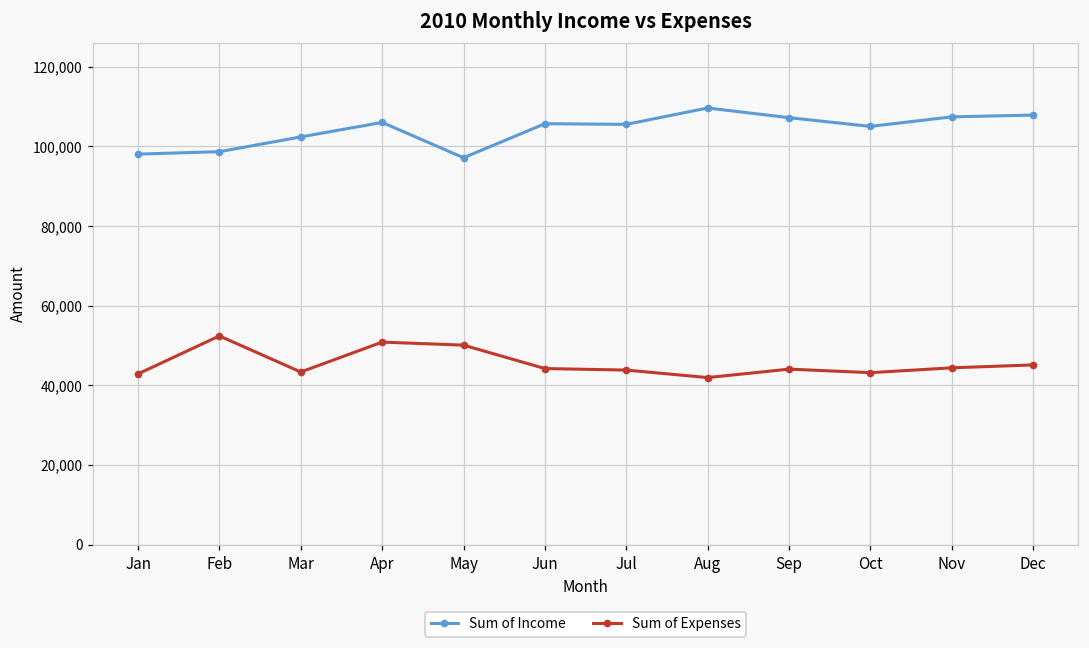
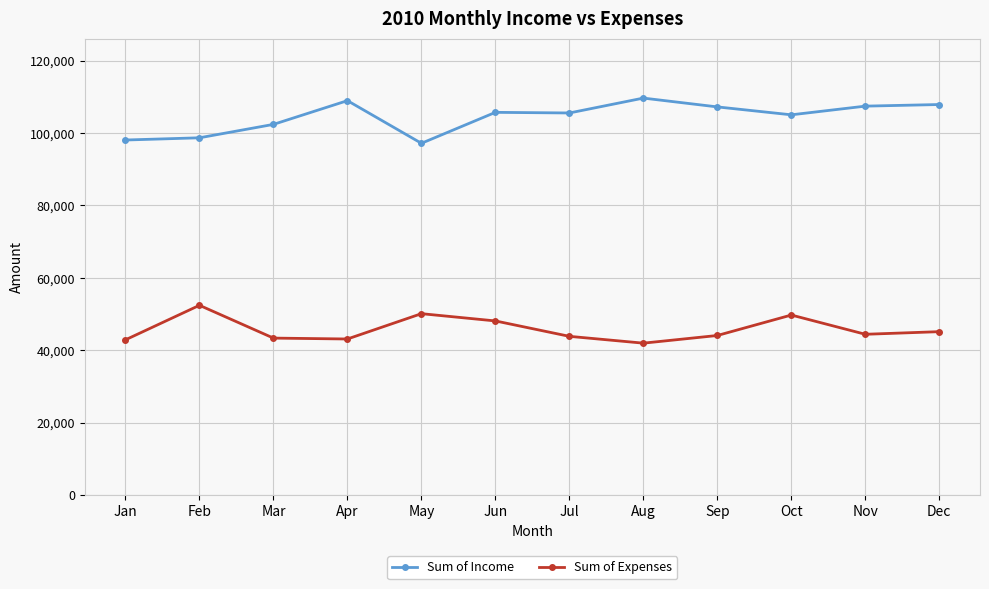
Sum of Income, Apr: 106,000 -> 109,000
Sum of Expenses, Apr: 51,000 -> 43,000
Sum of Expenses, Jun: 44,000 -> 48,000
Sum of Expenses, Oct: 43,000 -> 50,000
